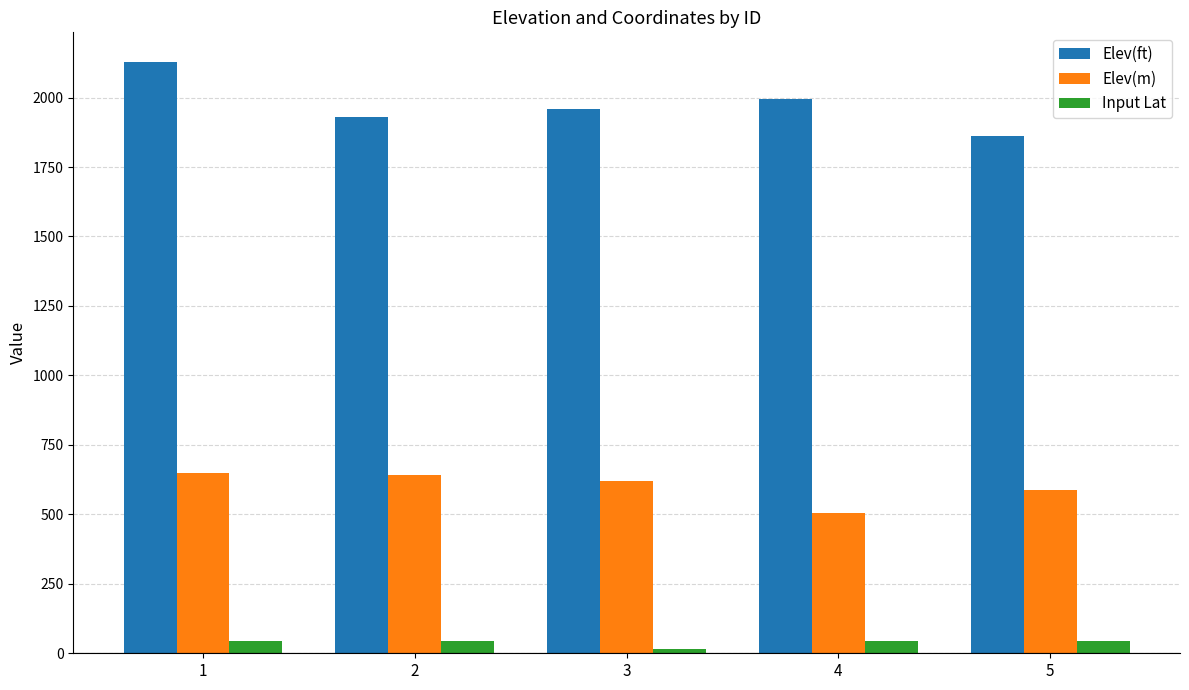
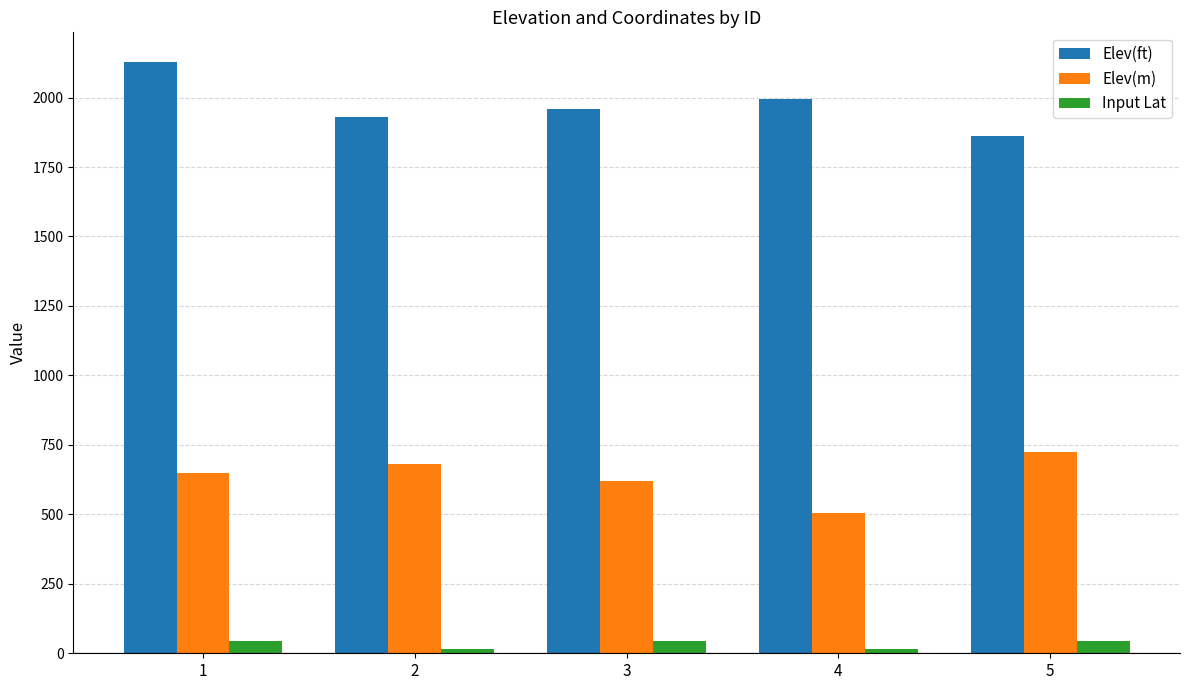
Elev(m), 2: 640 -> 680
Input Lat, 2: 40 -> 20
Input Lat, 3: 20 -> 40
Input Lat, 4: 40 -> 10
Elev(m), 5: 590 -> 720
